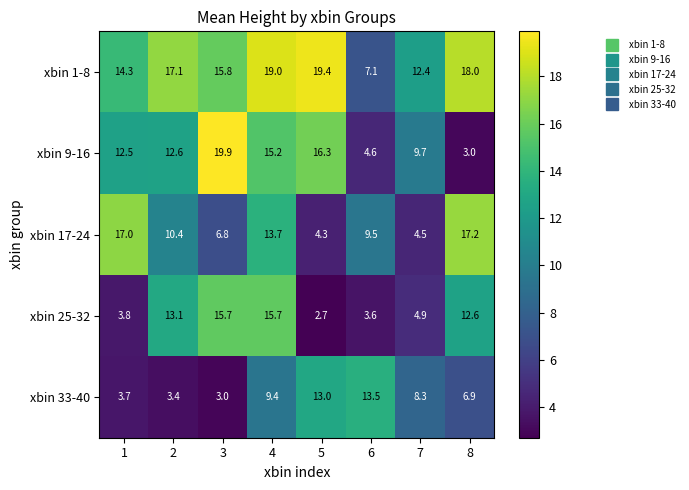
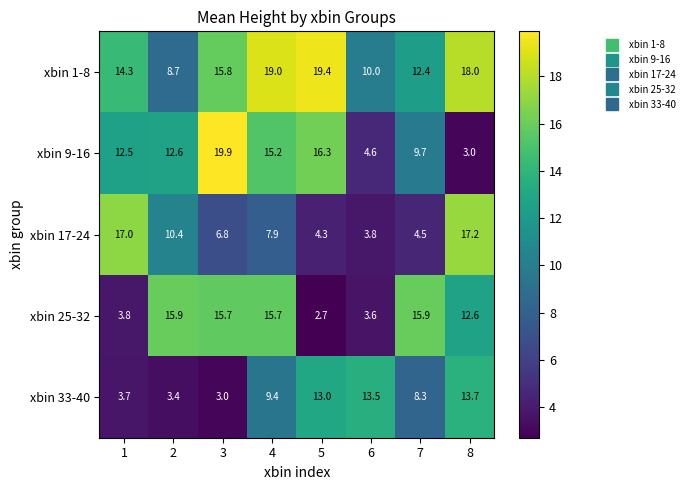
xbin 1-8, 2: 17.1 -> 8.7
xbin 1-8, 6: 7.1 -> 10.0
xbin 17-24, 4: 13.7 -> 7.9
xbin 17-24, 6: 9.5 -> 3.8
xbin 25-32, 2: 13.1 -> 15.9
xbin 25-32, 7: 4.9 -> 15.9
xbin 33-40, 8: 6.9 -> 13.7
